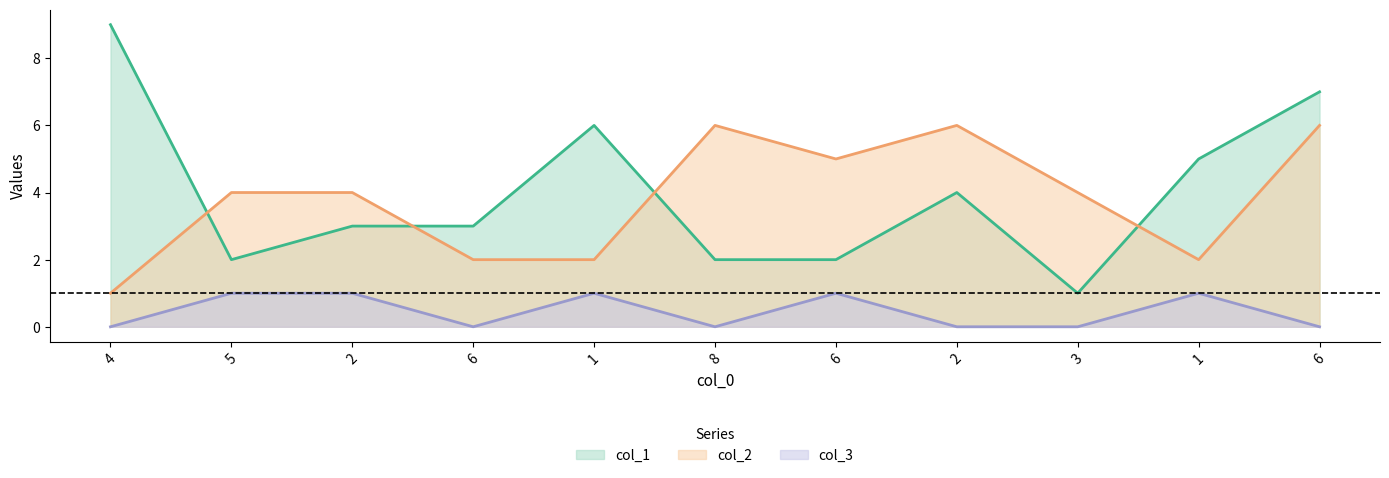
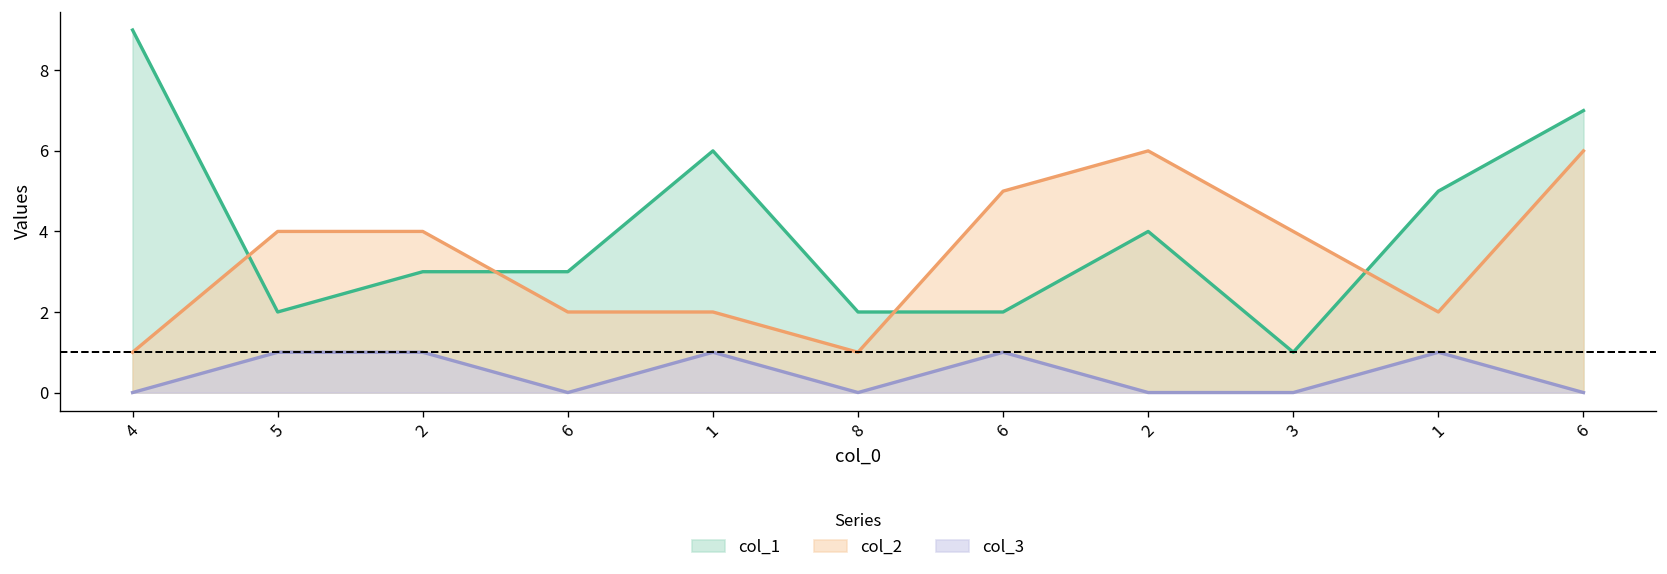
col_2, 8: 6 -> 1
